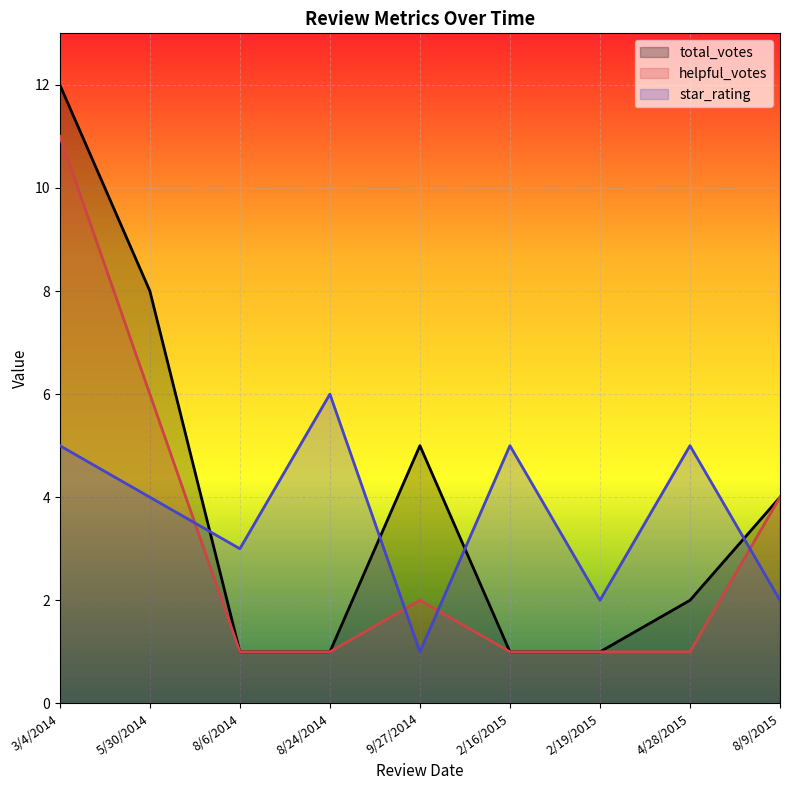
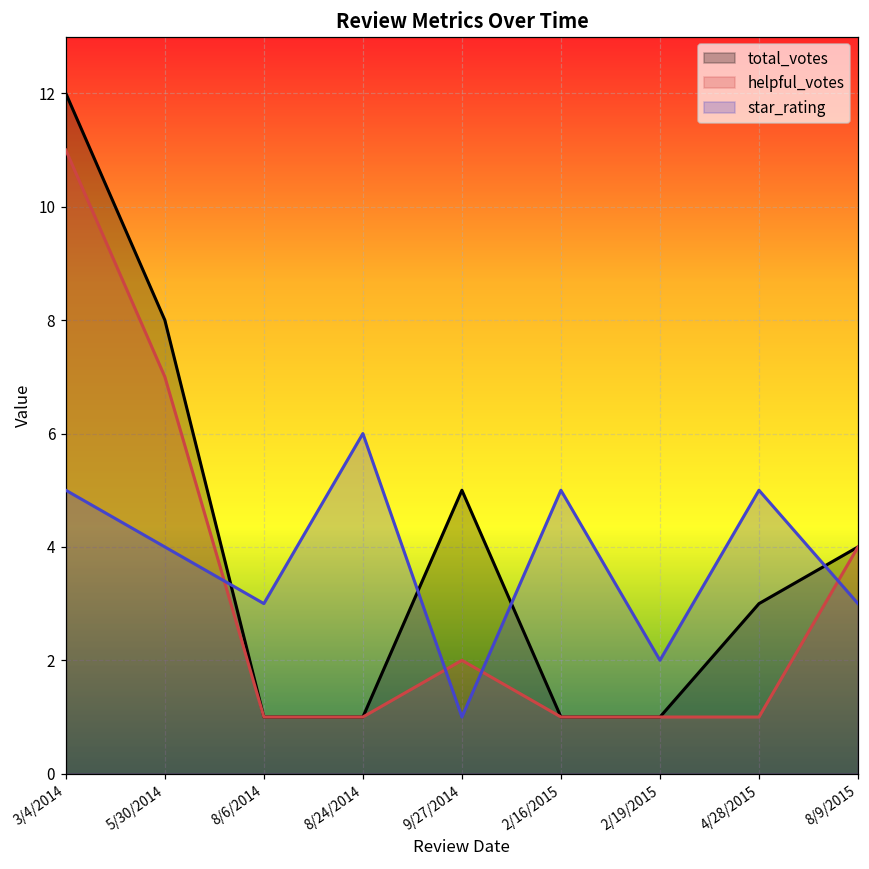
helpful_votes, 5/30/2014: 6 -> 7
total_votes, 4/28/2015: 2 -> 3
star_rating, 8/9/2015: 2 -> 3
